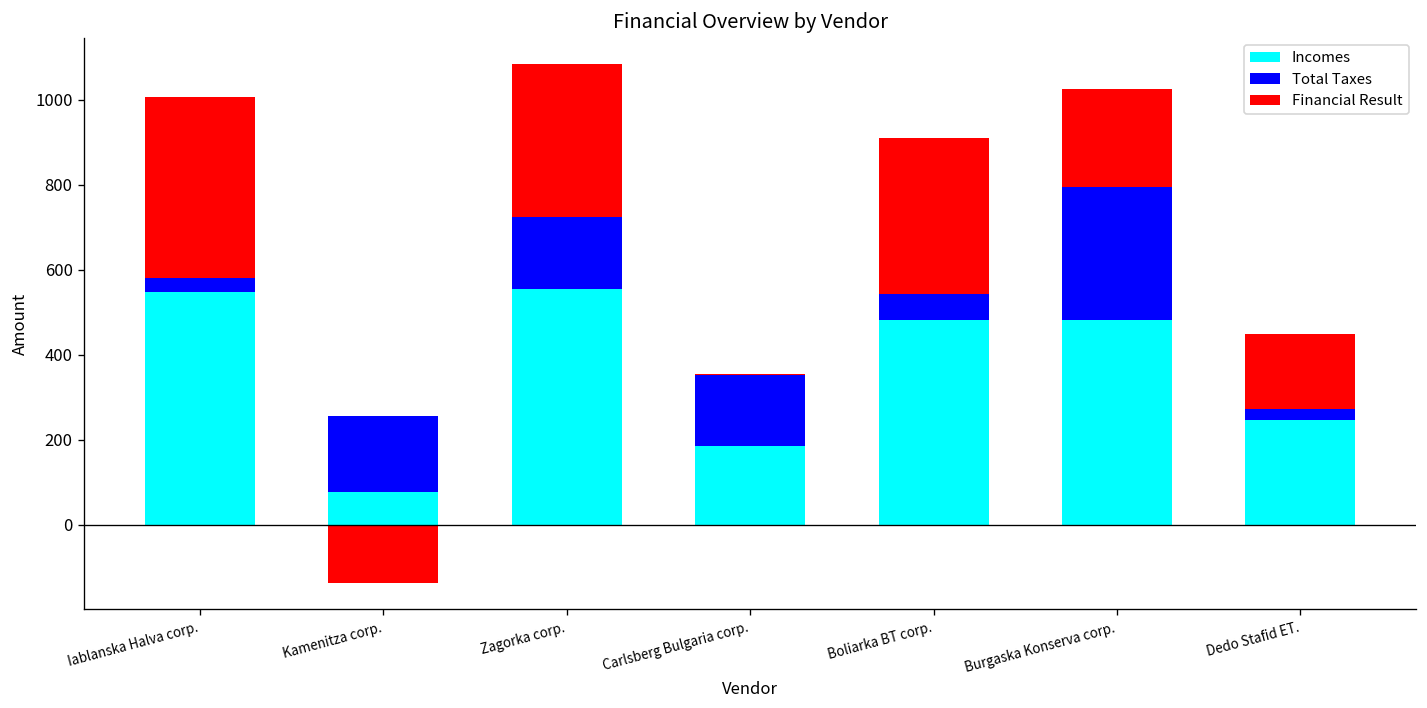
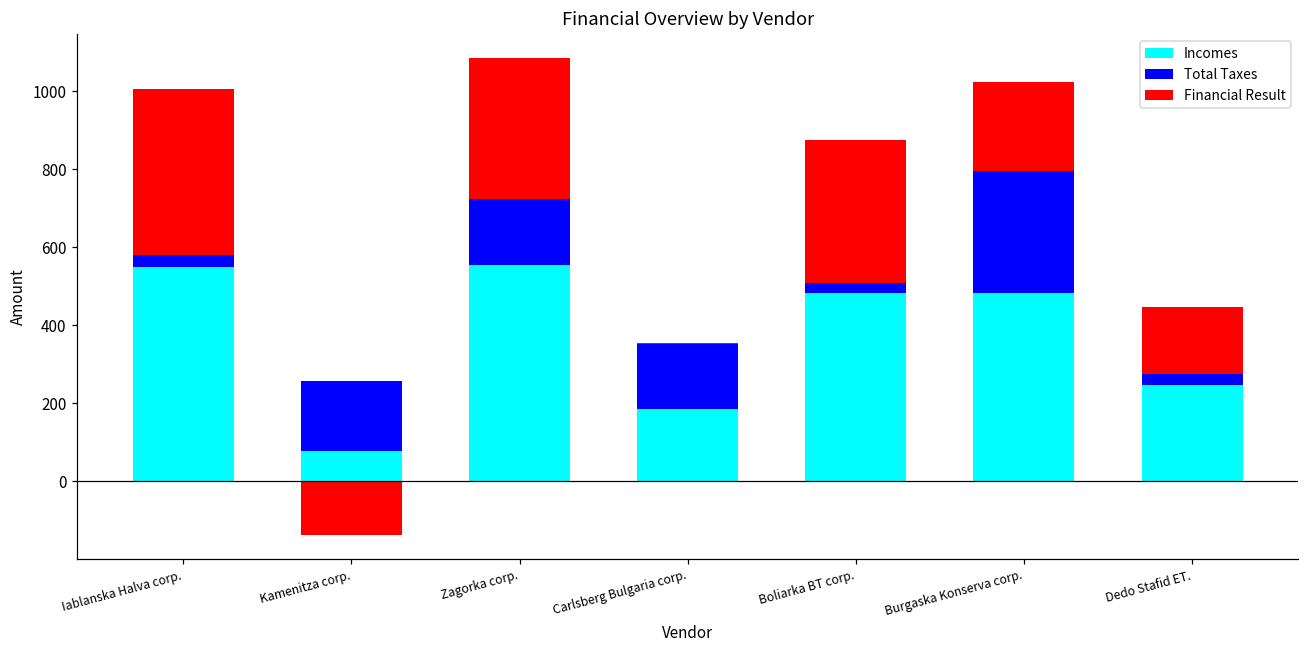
Total Taxes, Boliarka BT corp.: 60 -> 30
